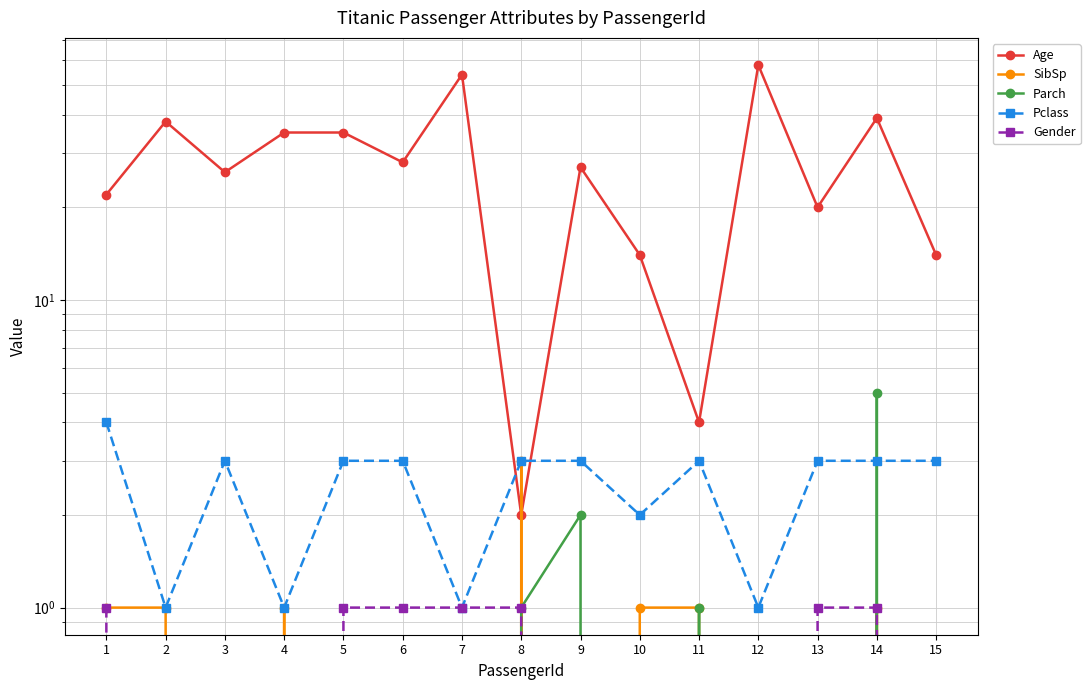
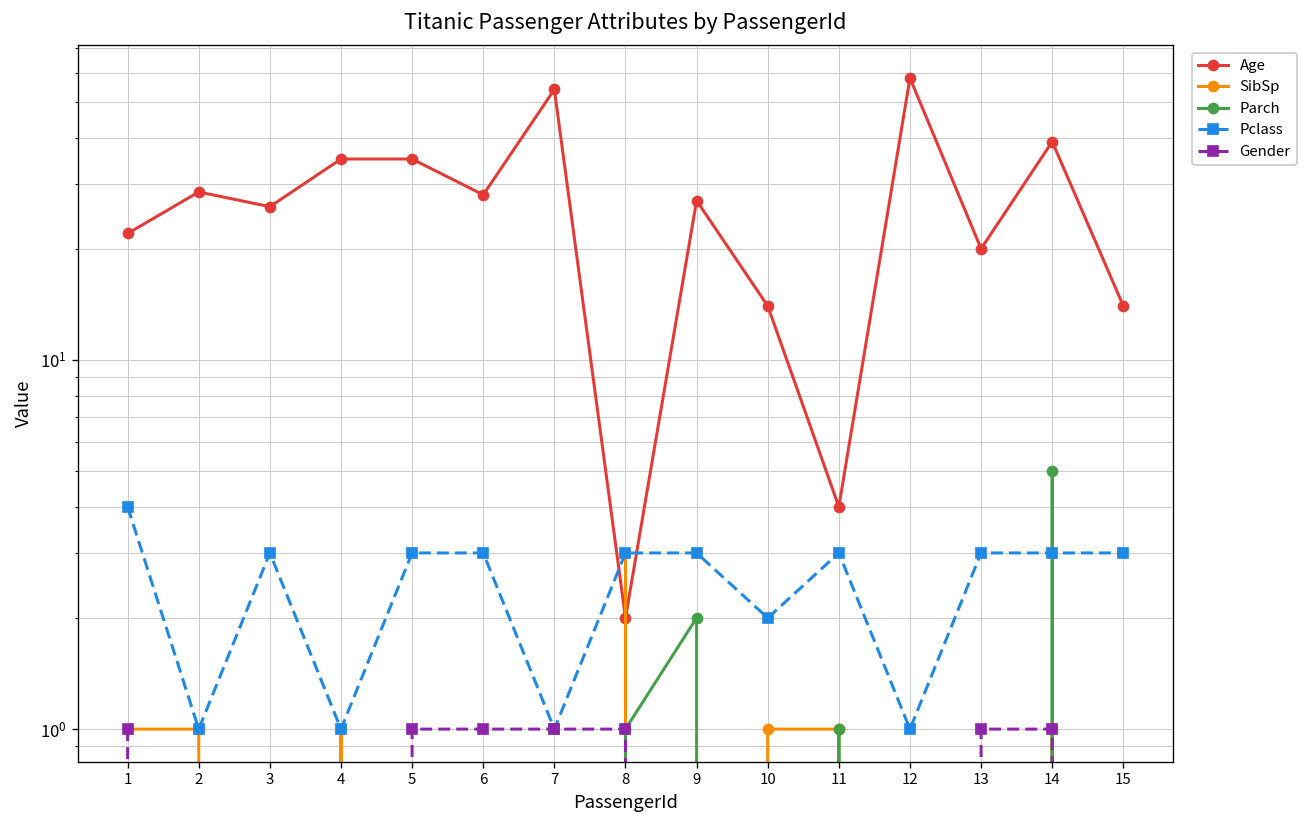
Age, 2: 38 -> 29
